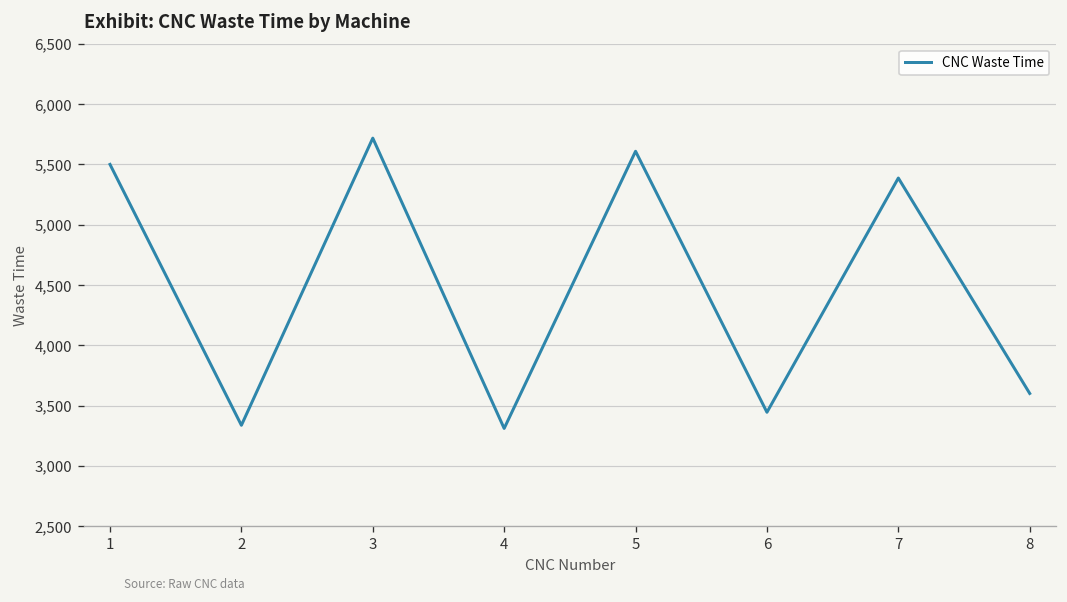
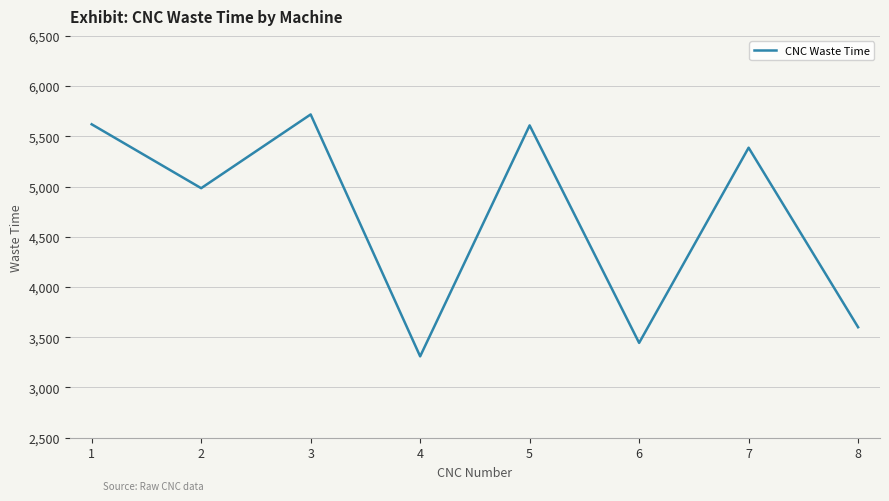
1: 5,500 -> 5,620
2: 3,340 -> 4,980
